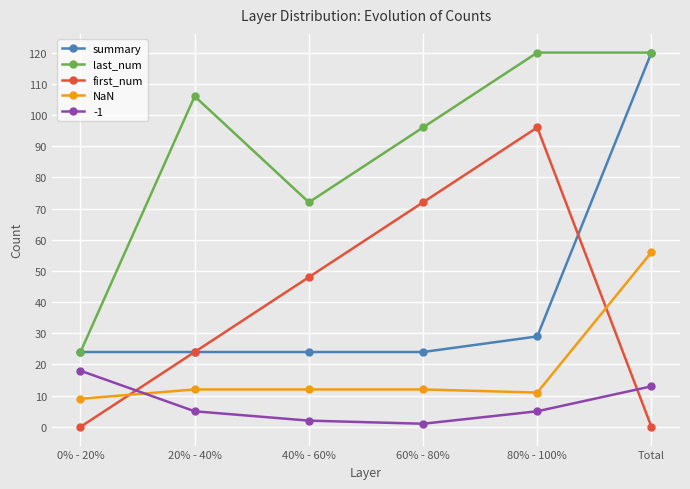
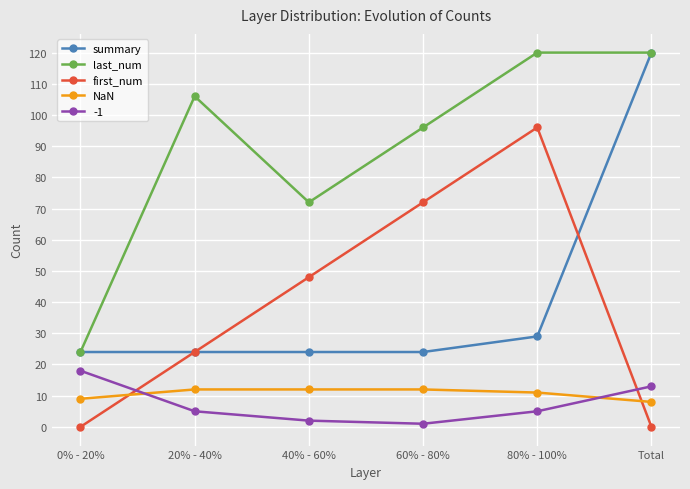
NaN, Total: 56 -> 8
